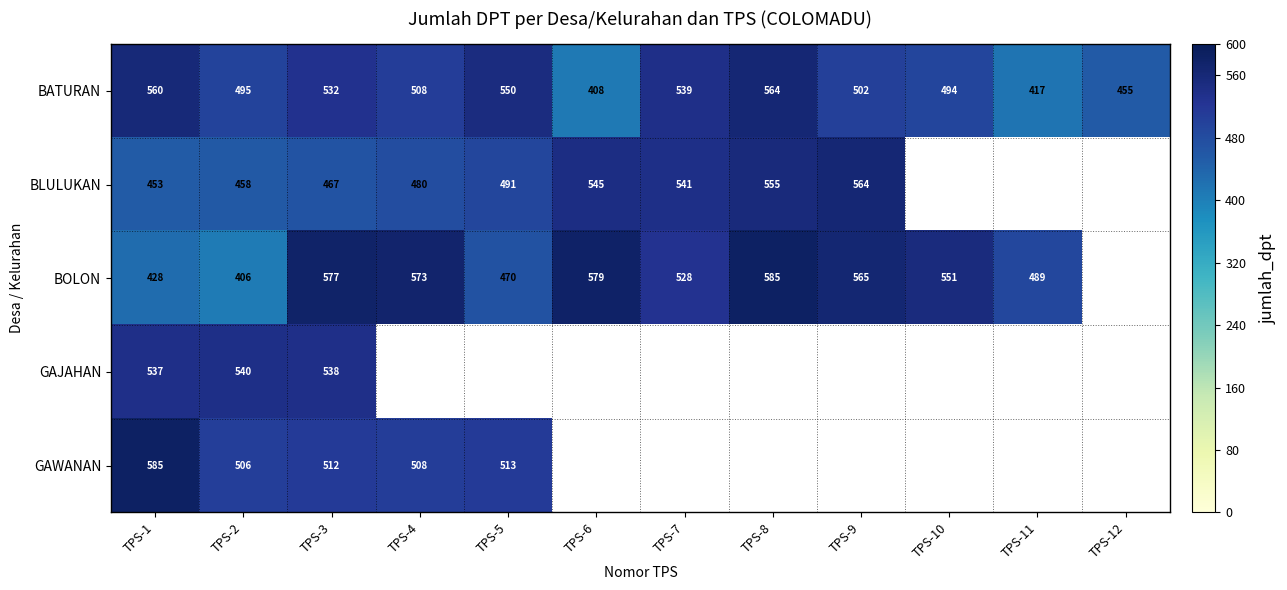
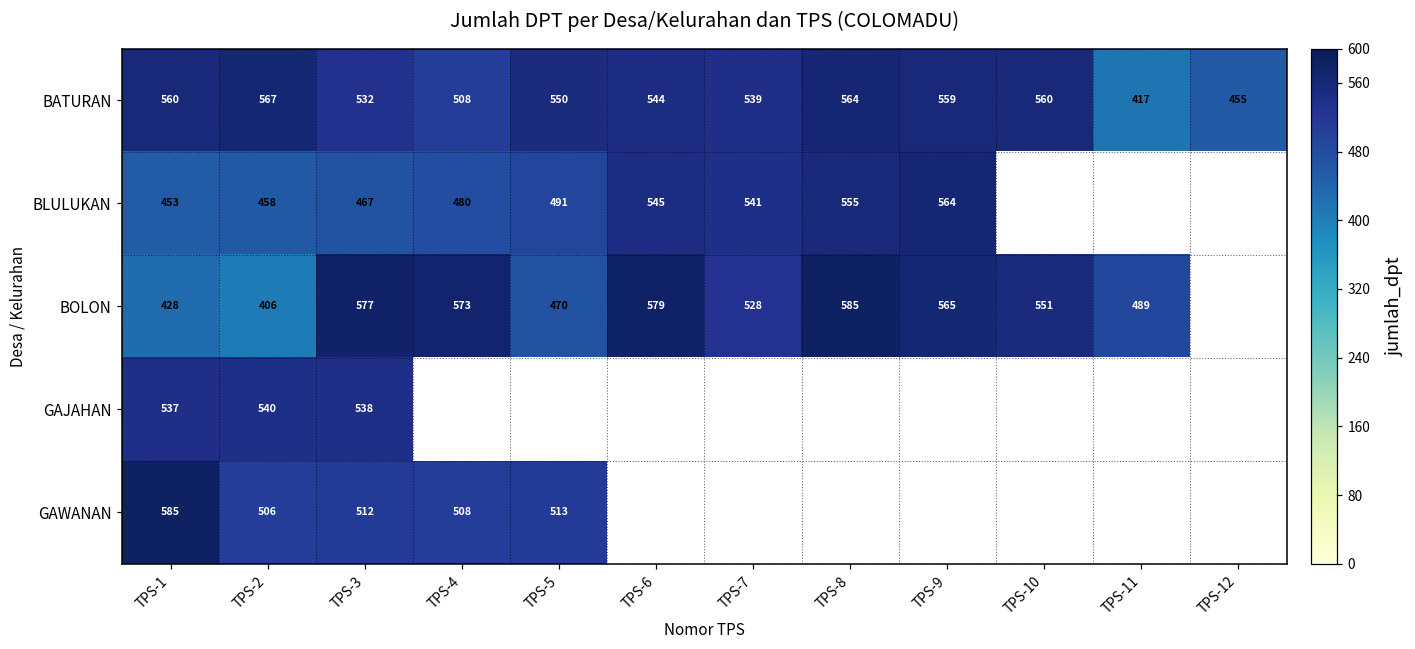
BATURAN, TPS-2: 495 -> 567
BATURAN, TPS-6: 408 -> 544
BATURAN, TPS-9: 502 -> 559
BATURAN, TPS-10: 494 -> 560
